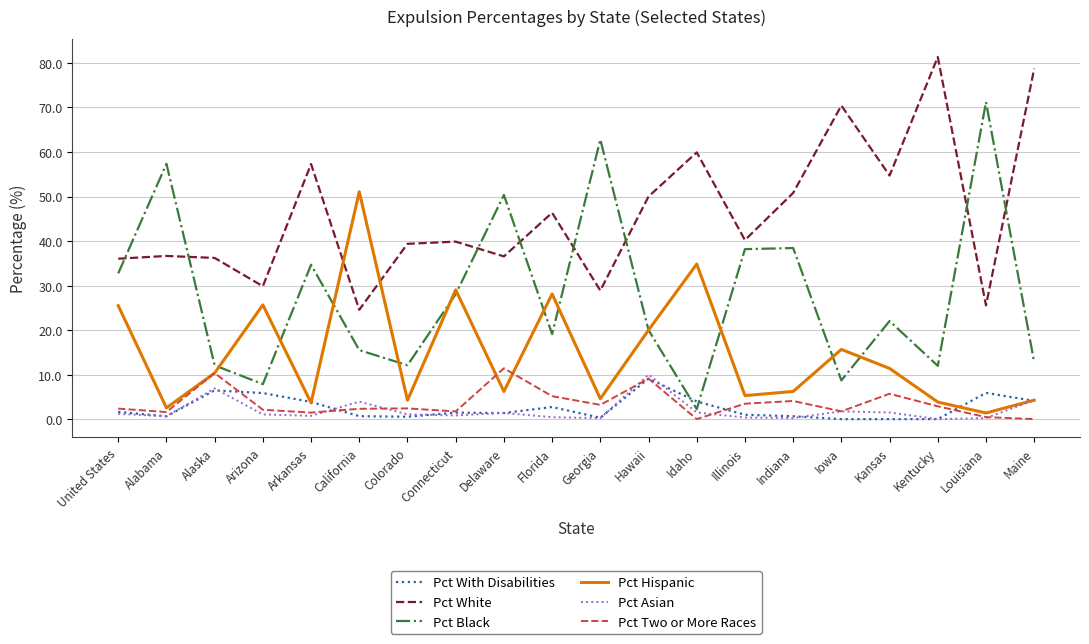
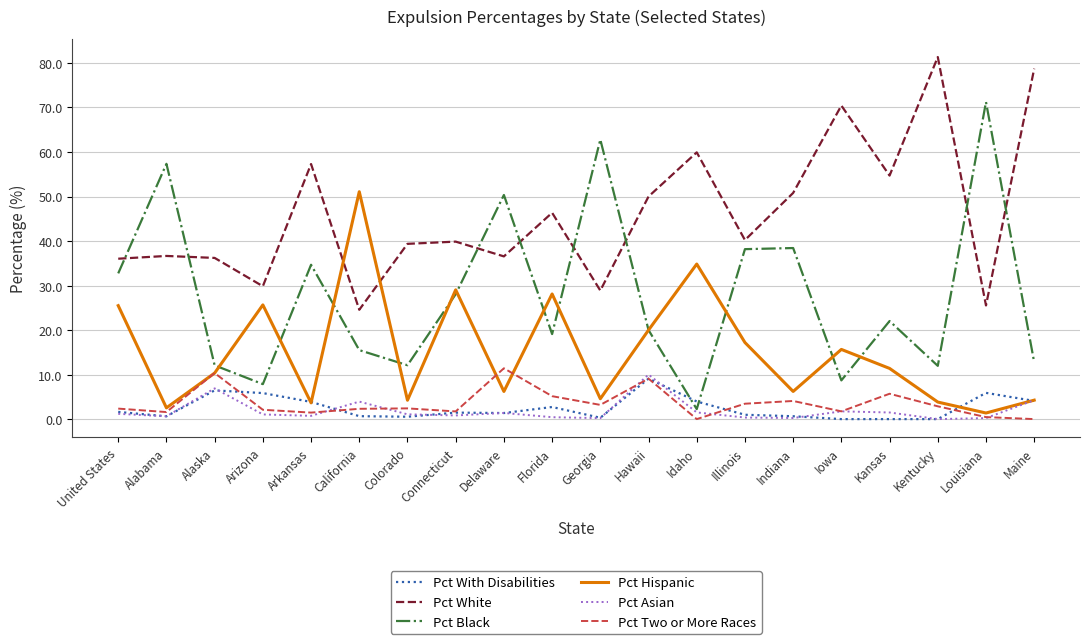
Pct Hispanic, Illinois: 5 -> 17
